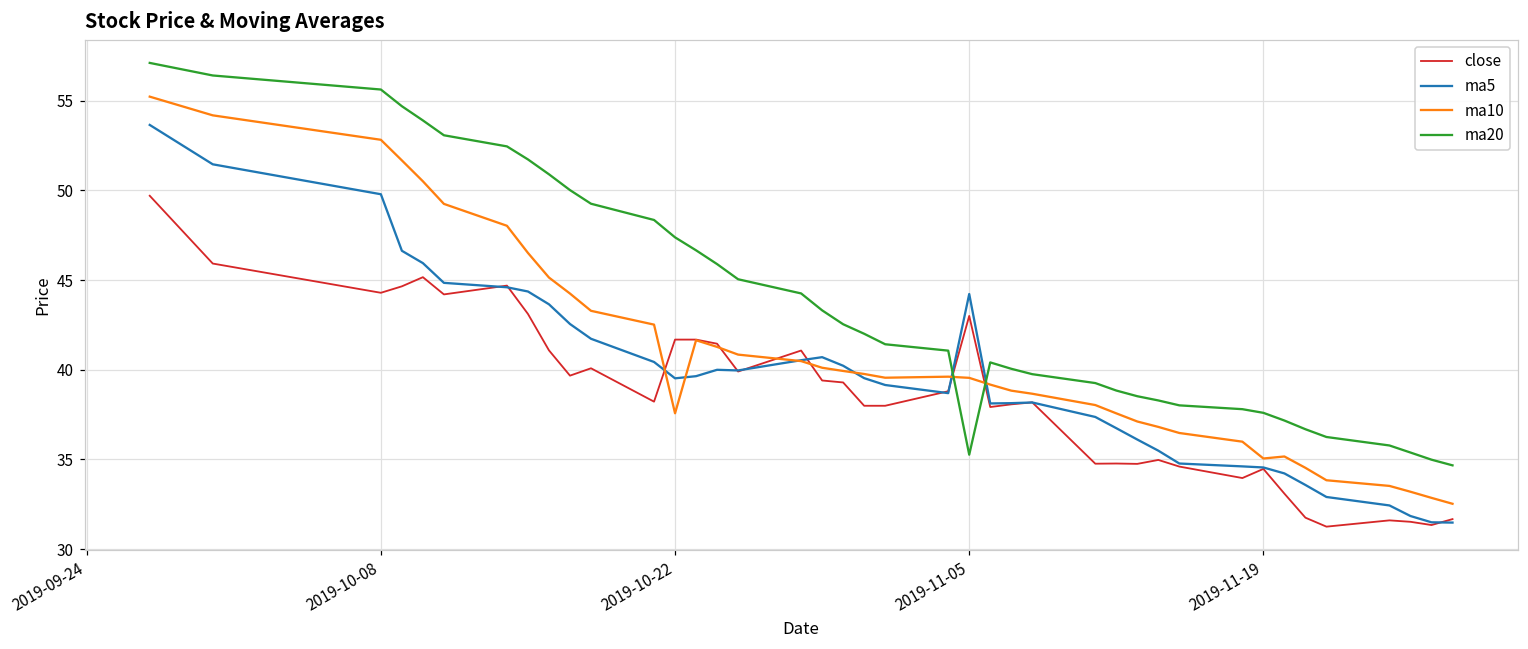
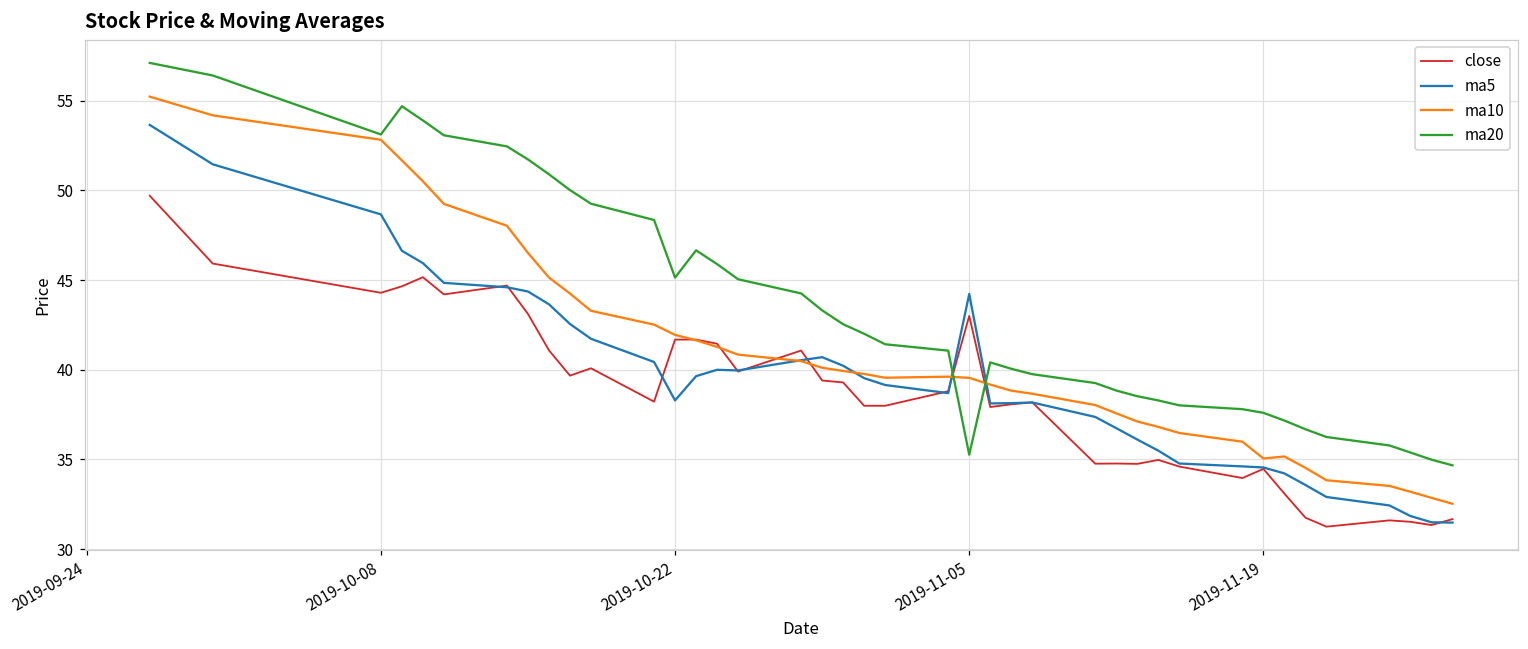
ma5, 2019-10-08: 49.8 -> 48.7
ma20, 2019-10-08: 55.6 -> 53.1
ma5, 2019-10-22: 39.5 -> 38.3
ma10, 2019-10-22: 37.6 -> 41.9
ma20, 2019-10-22: 47.4 -> 45.1
